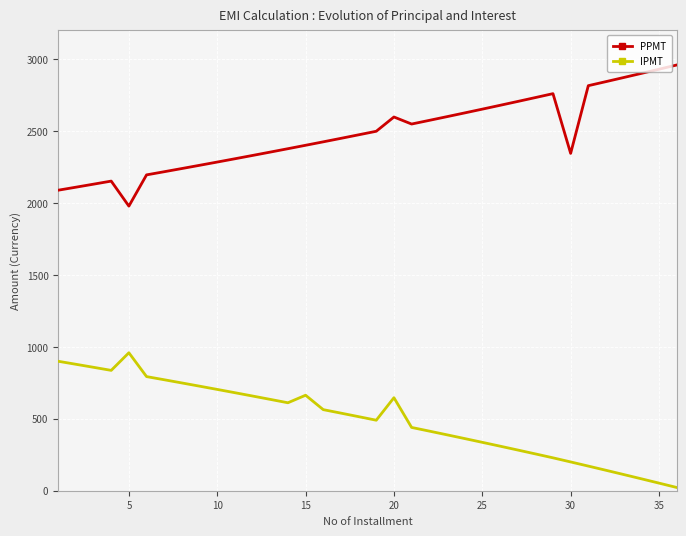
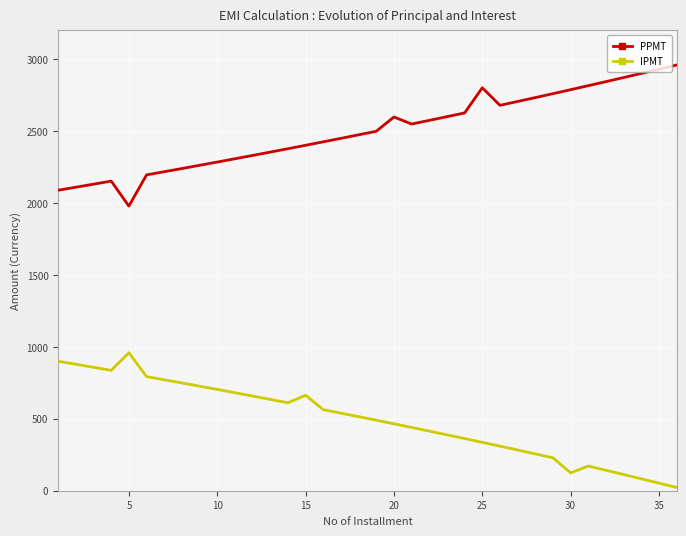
IPMT, 20: 650 -> 470
PPMT, 25: 2650 -> 2800
PPMT, 30: 2350 -> 2790
IPMT, 30: 200 -> 120
